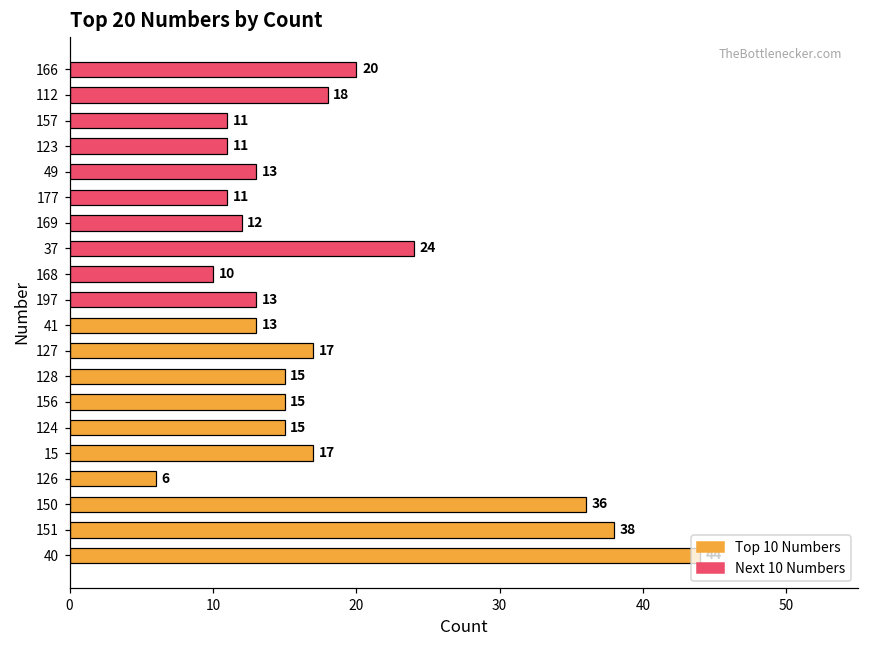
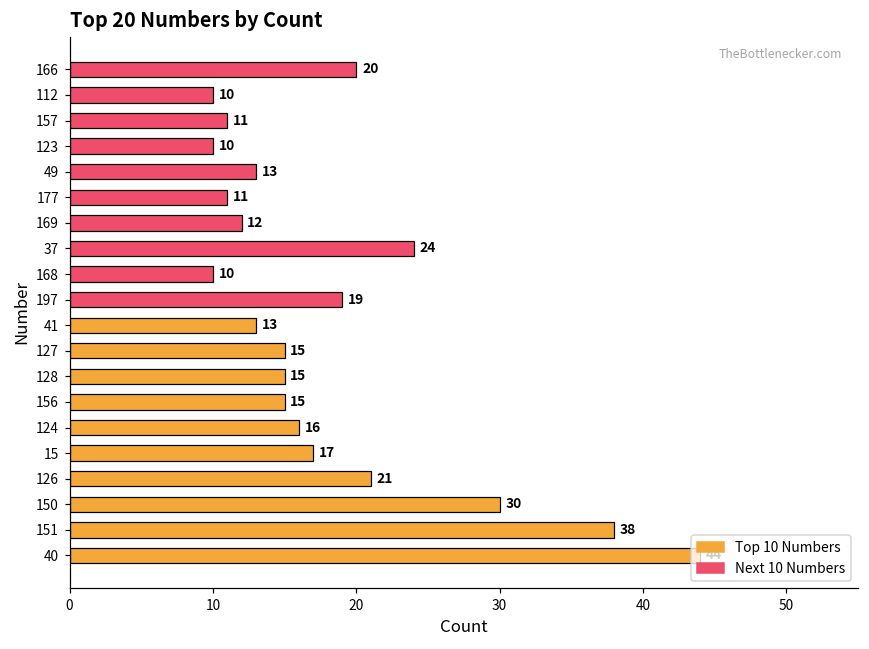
112: 18 -> 10
123: 11 -> 10
197: 13 -> 19
127: 17 -> 15
124: 15 -> 16
126: 6 -> 21
150: 36 -> 30
